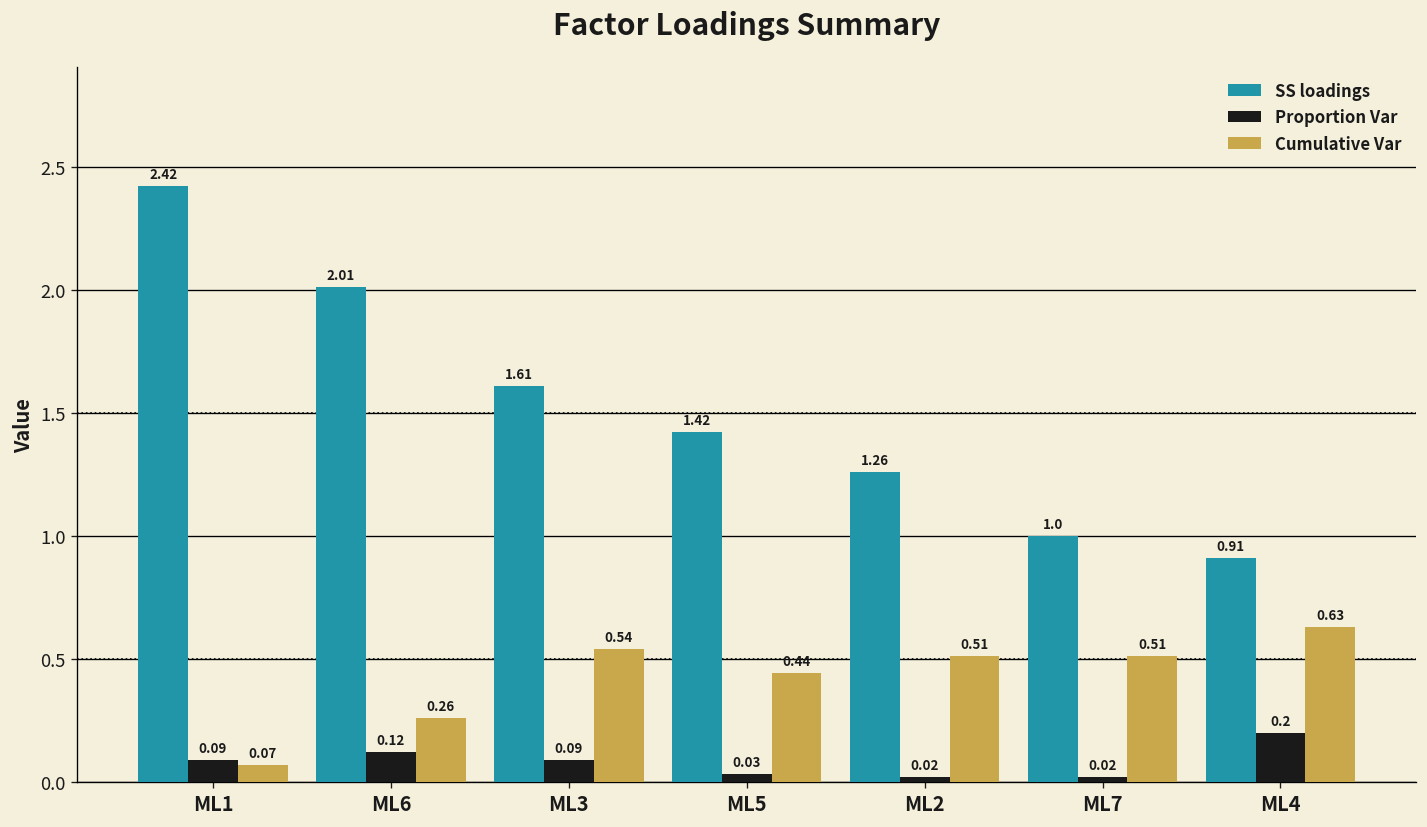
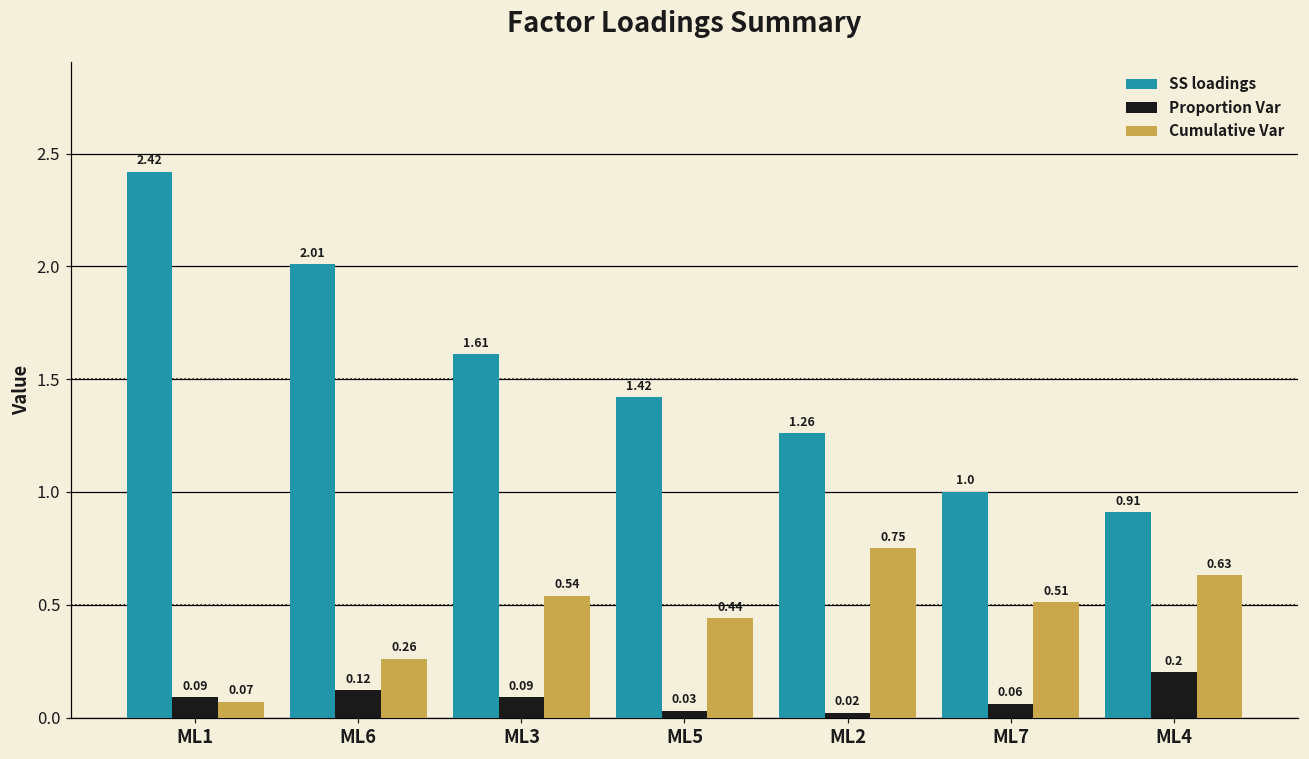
Cumulative Var, ML2: 0.51 -> 0.75
Proportion Var, ML7: 0.02 -> 0.06
